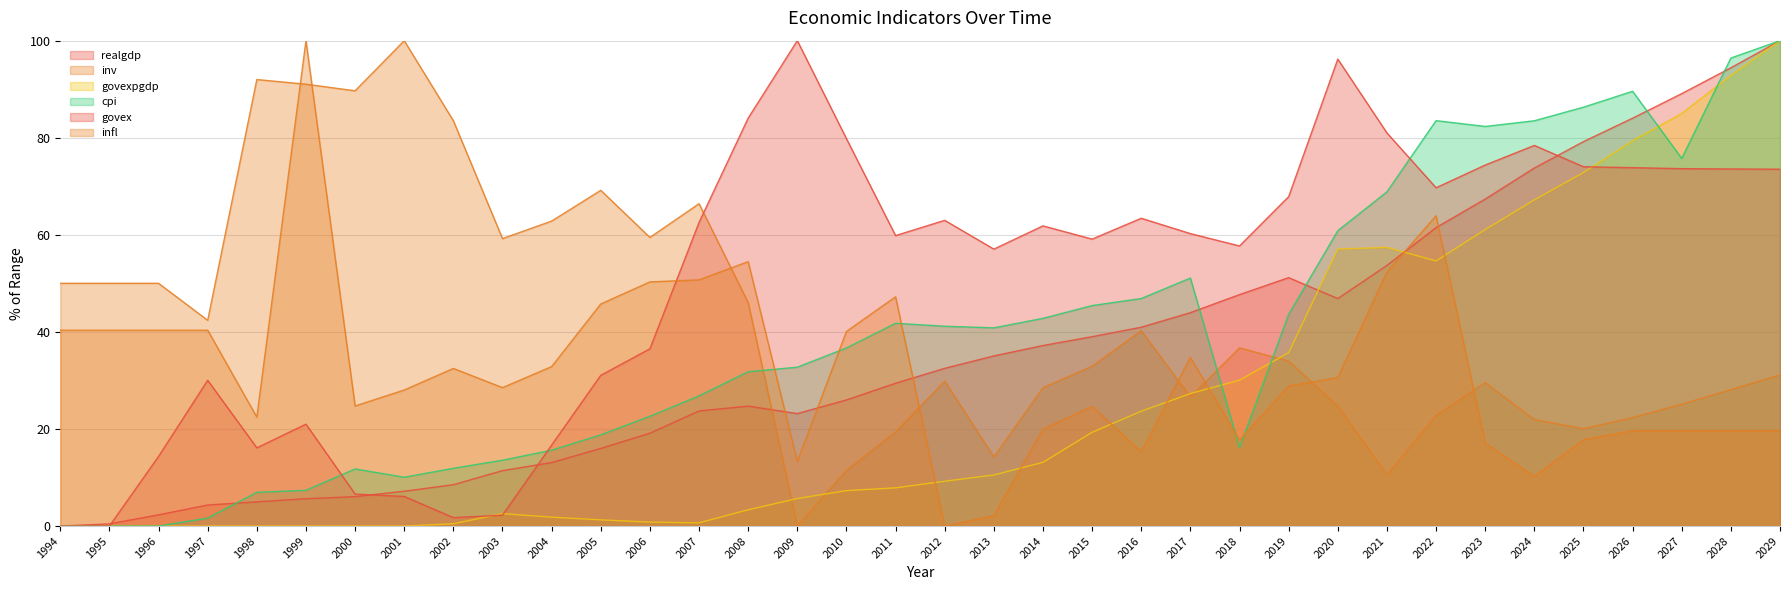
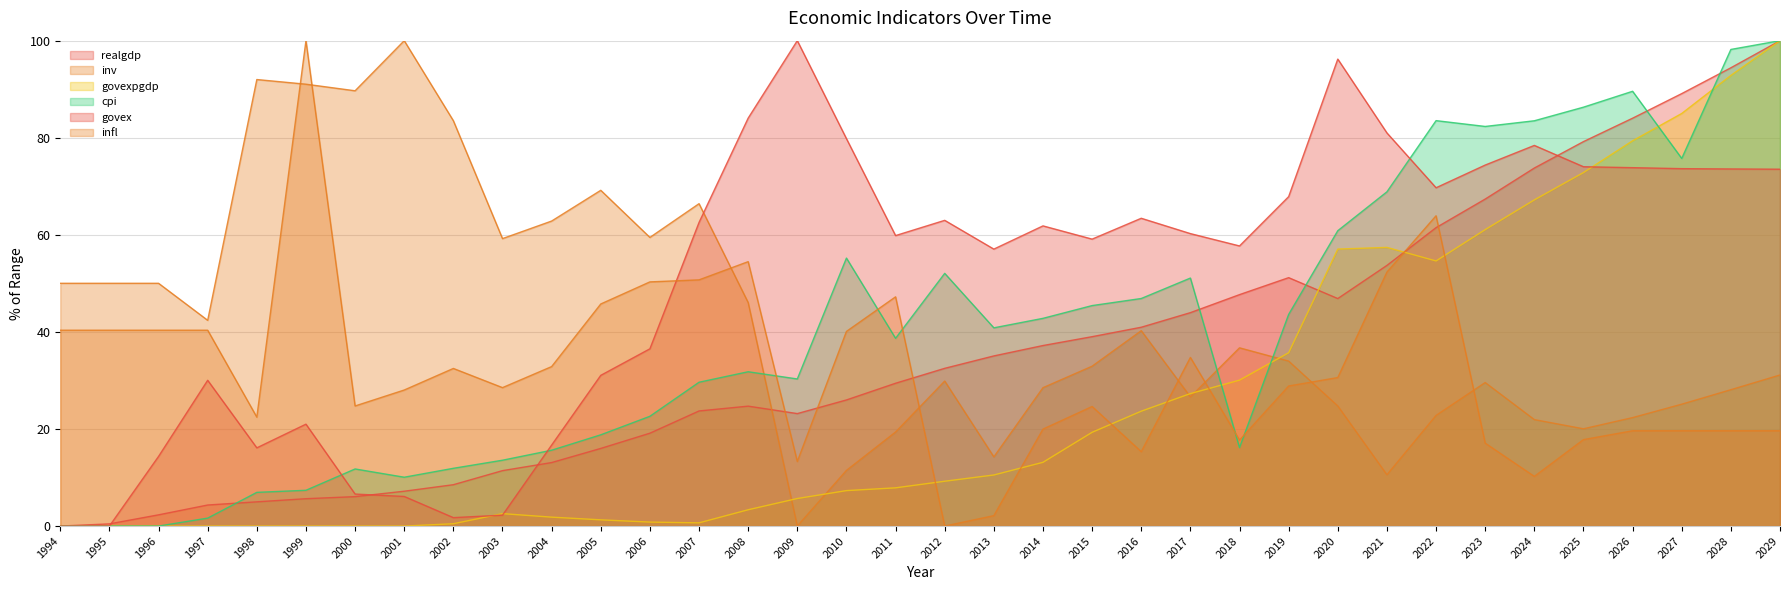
cpi, 2007: 27 -> 30
cpi, 2009: 33 -> 30
cpi, 2010: 37 -> 55
cpi, 2011: 42 -> 39
cpi, 2012: 41 -> 52
cpi, 2028: 96 -> 98
